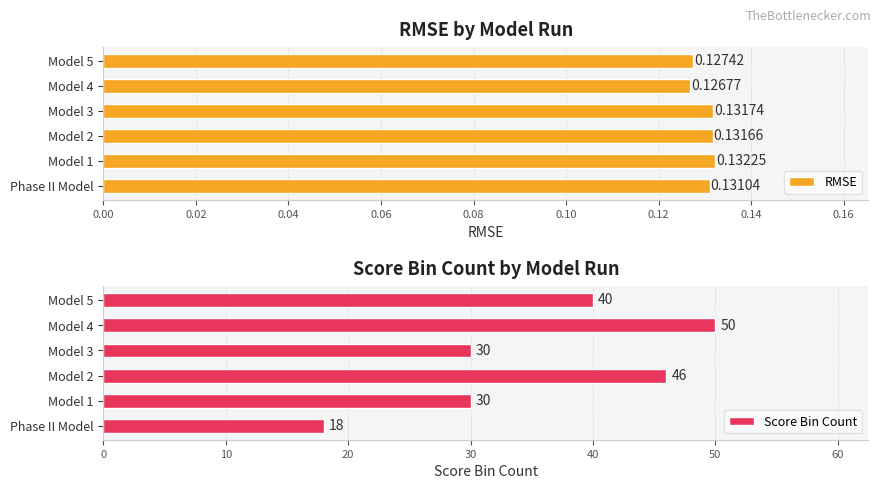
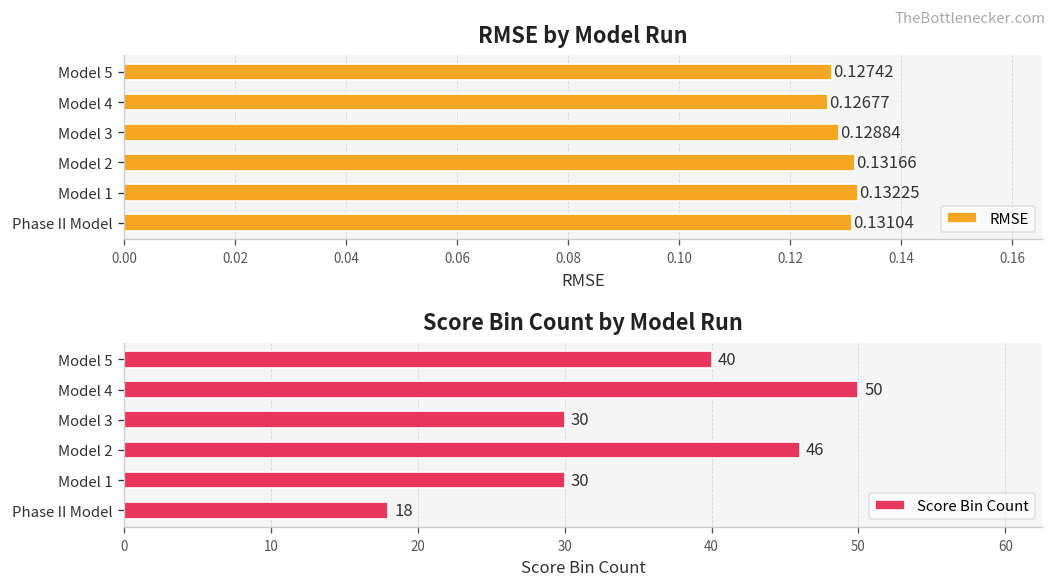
RMSE by Model Run, Model 3: 0.13174 -> 0.12884
